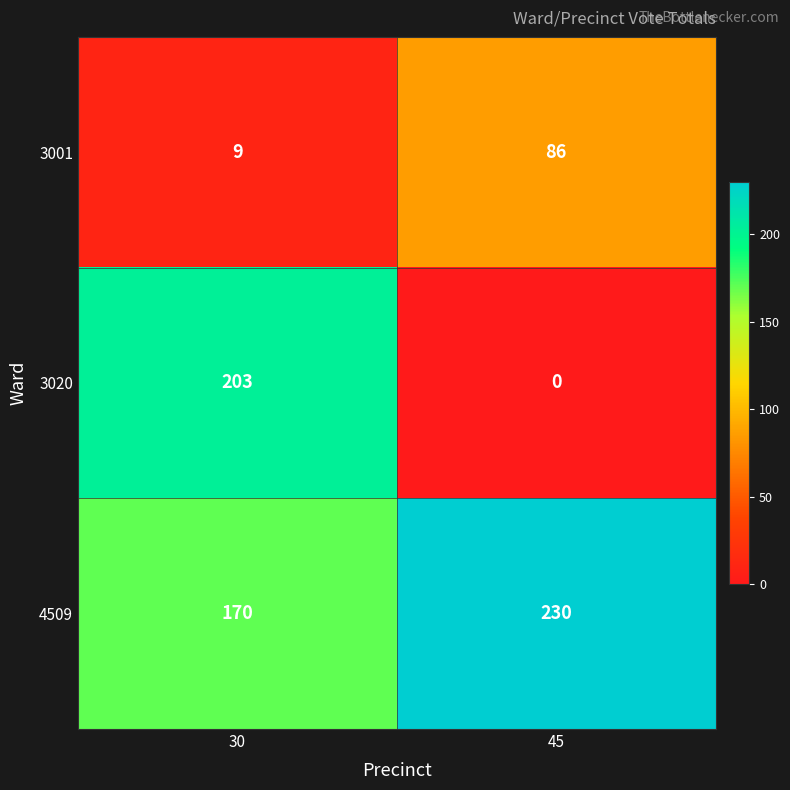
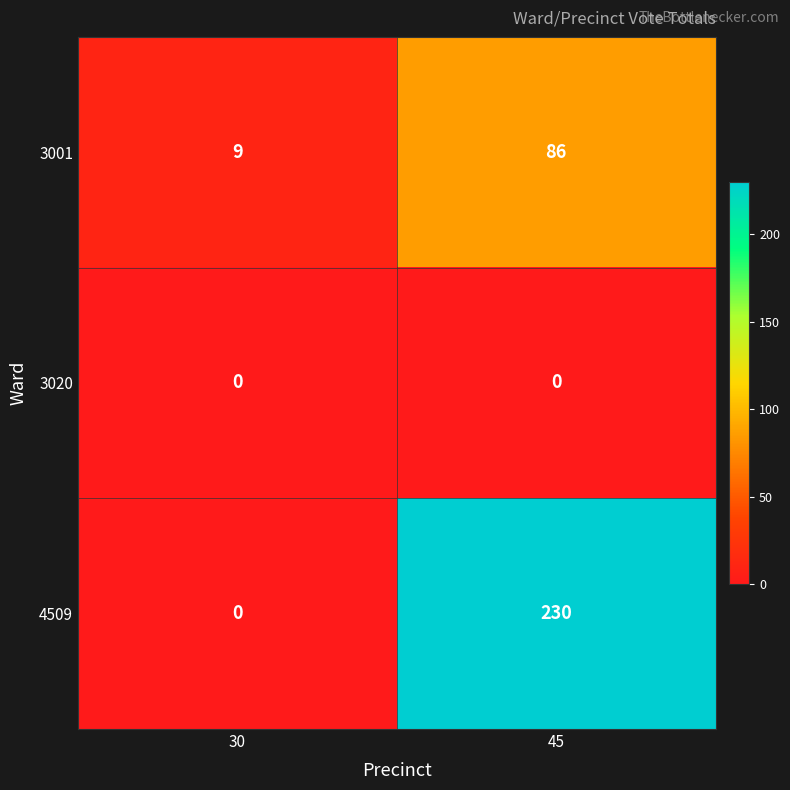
3020, 30: 203 -> 0
4509, 30: 170 -> 0
